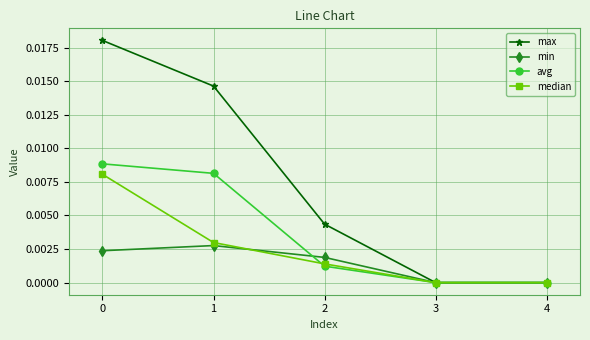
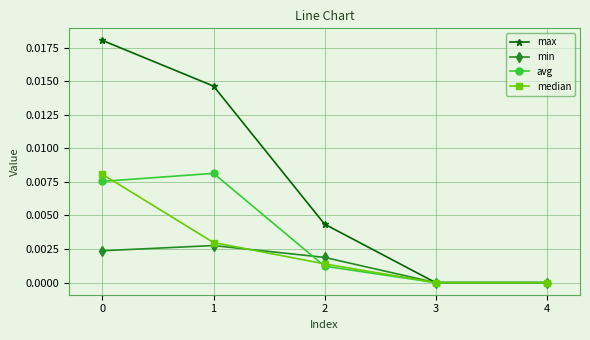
avg, 0: 0.0088 -> 0.0075
